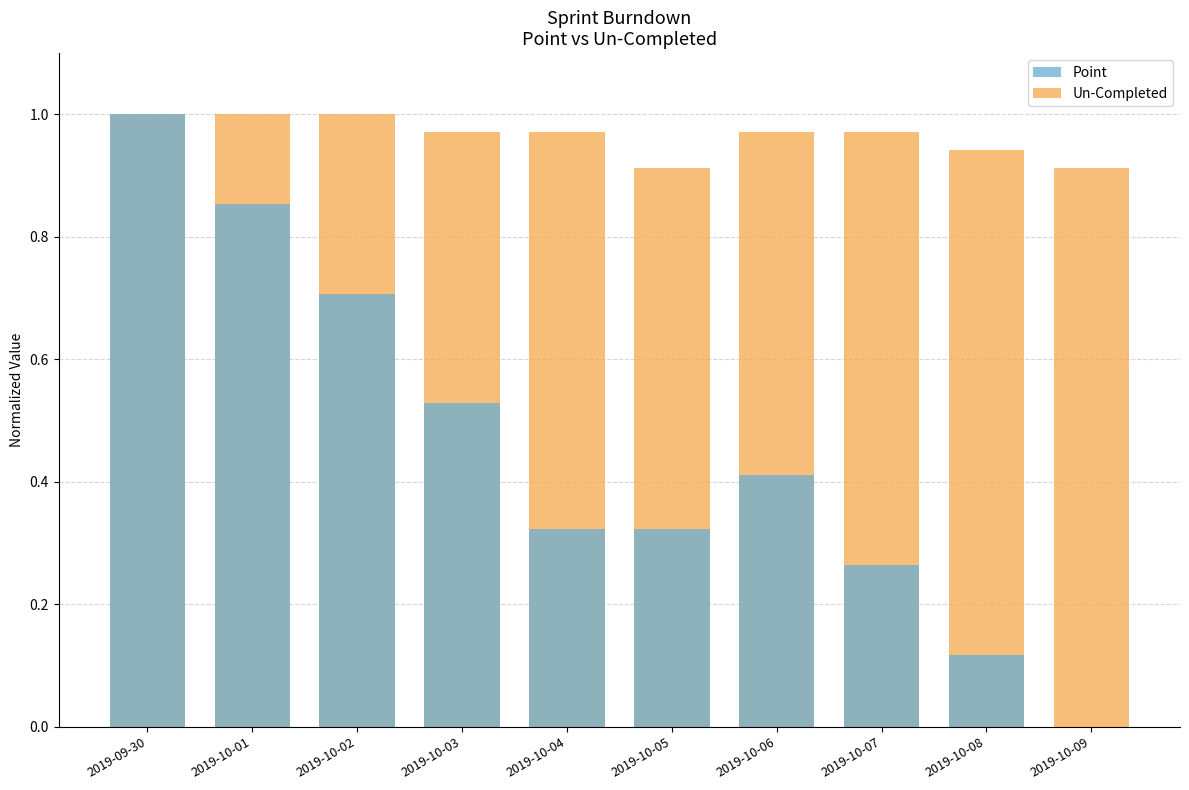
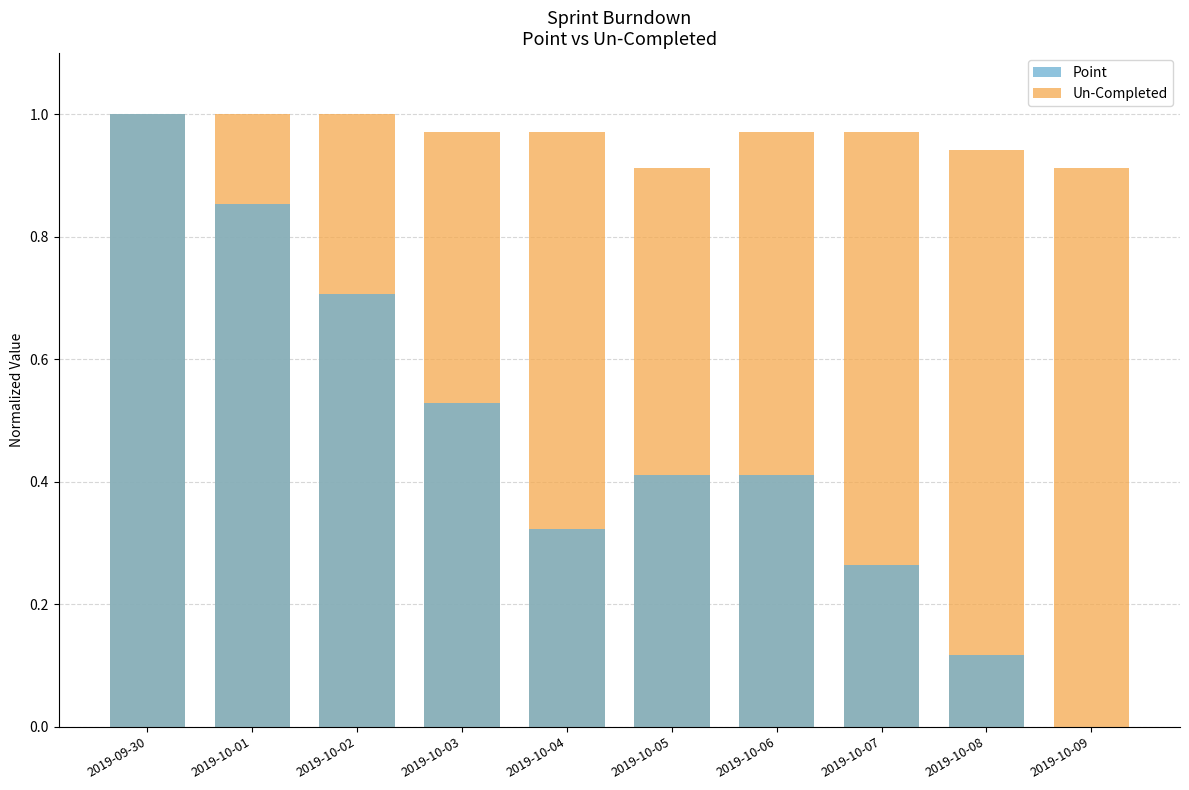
Point, 2019-10-05: 0.32 -> 0.41
